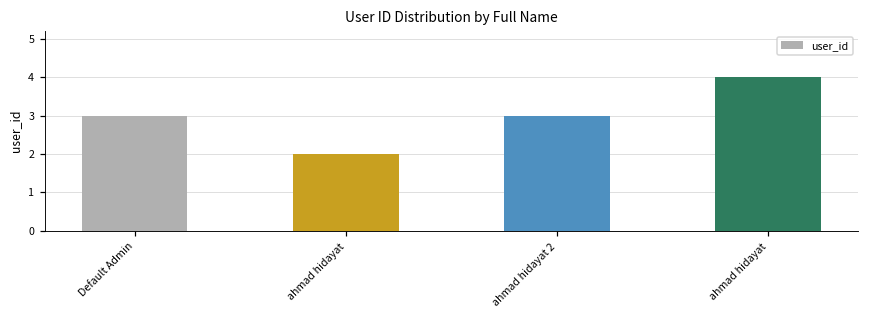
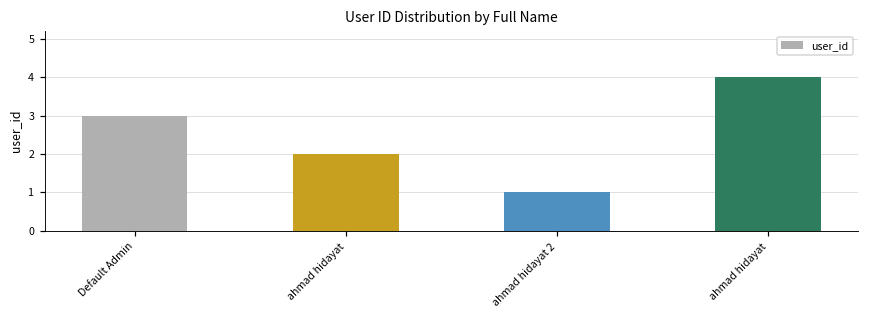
ahmad hidayat 2: 3 -> 1
